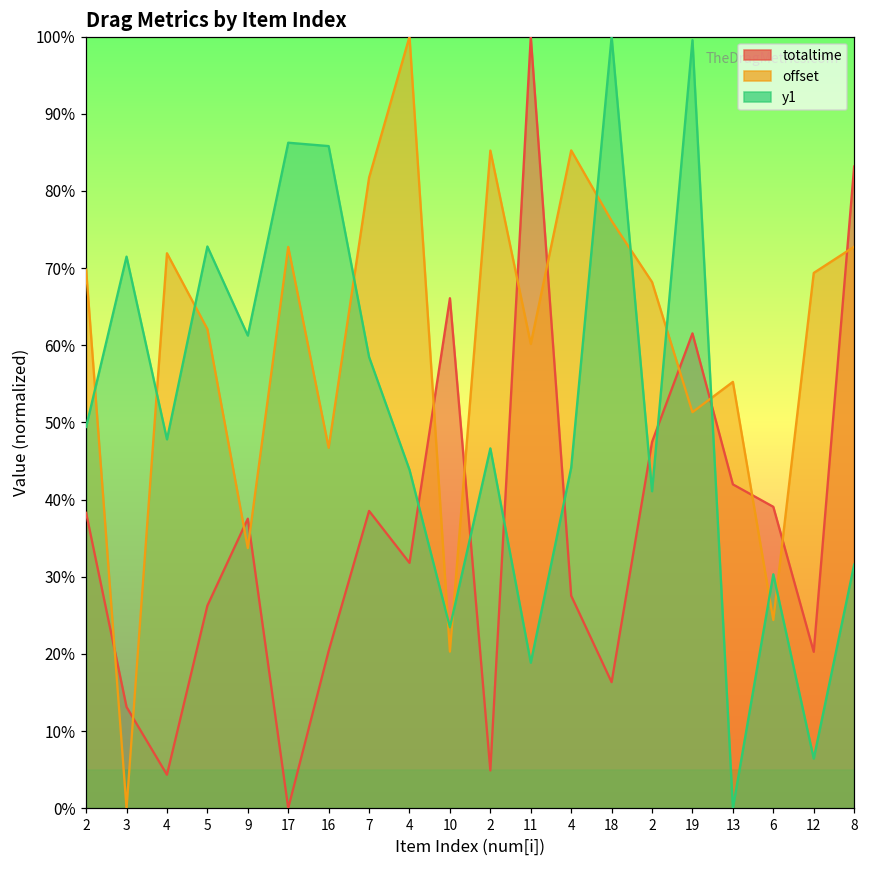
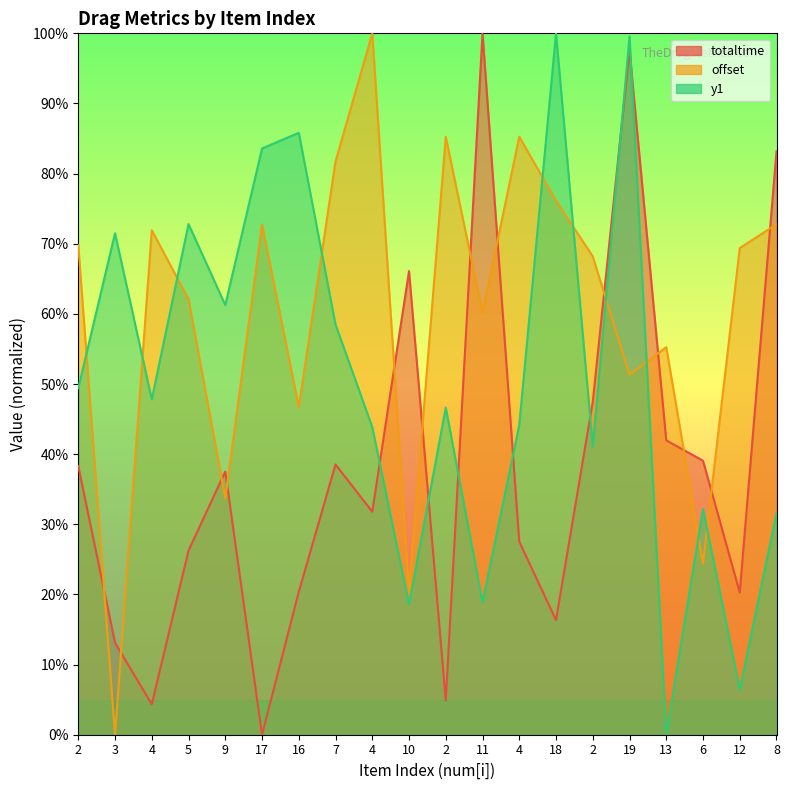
y1, 17: 86% -> 84%
y1, 10: 23% -> 19%
totaltime, 19: 62% -> 98%
y1, 6: 30% -> 32%
